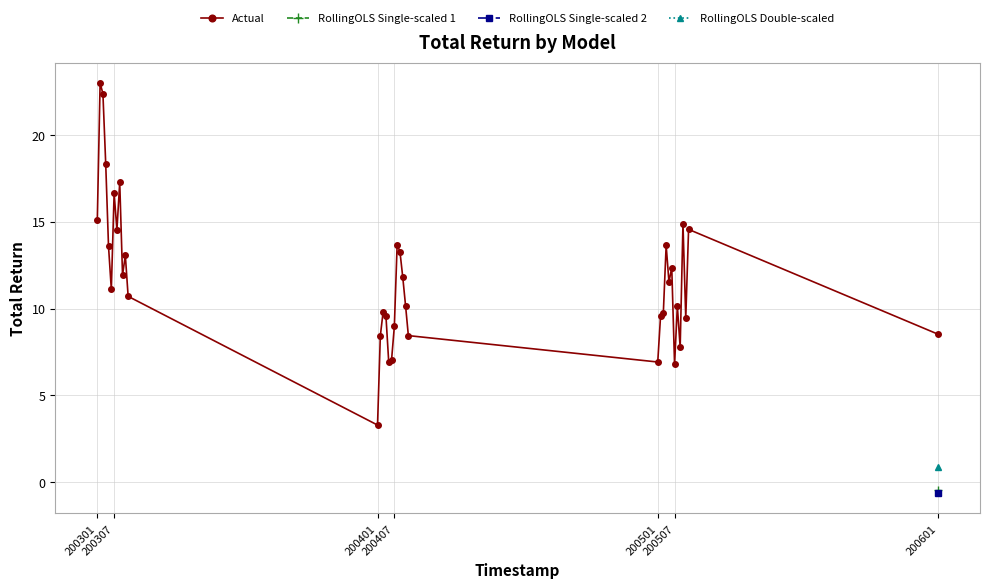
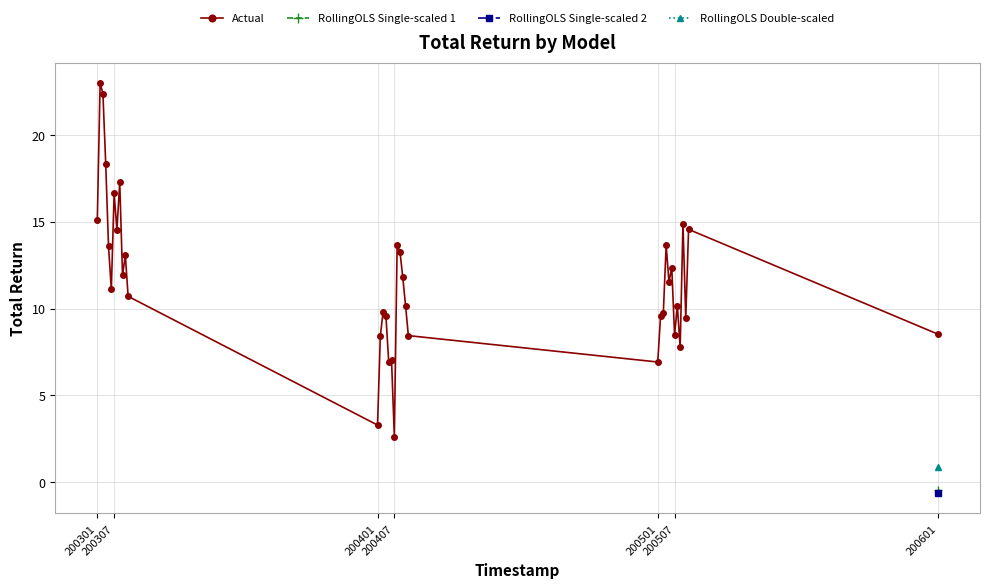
Actual, 200407: 9.0 -> 2.6
Actual, 200507: 6.8 -> 8.5
